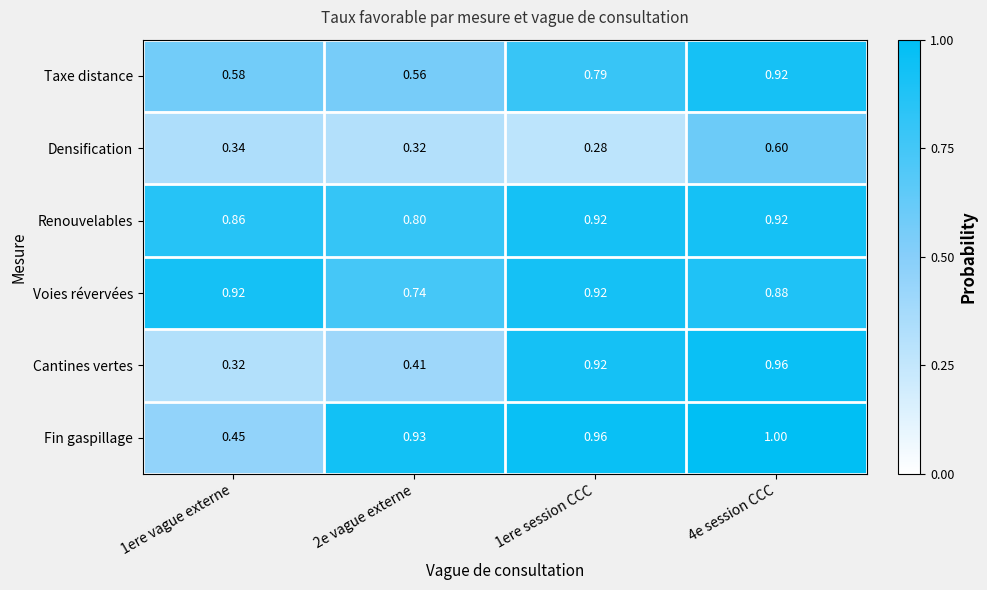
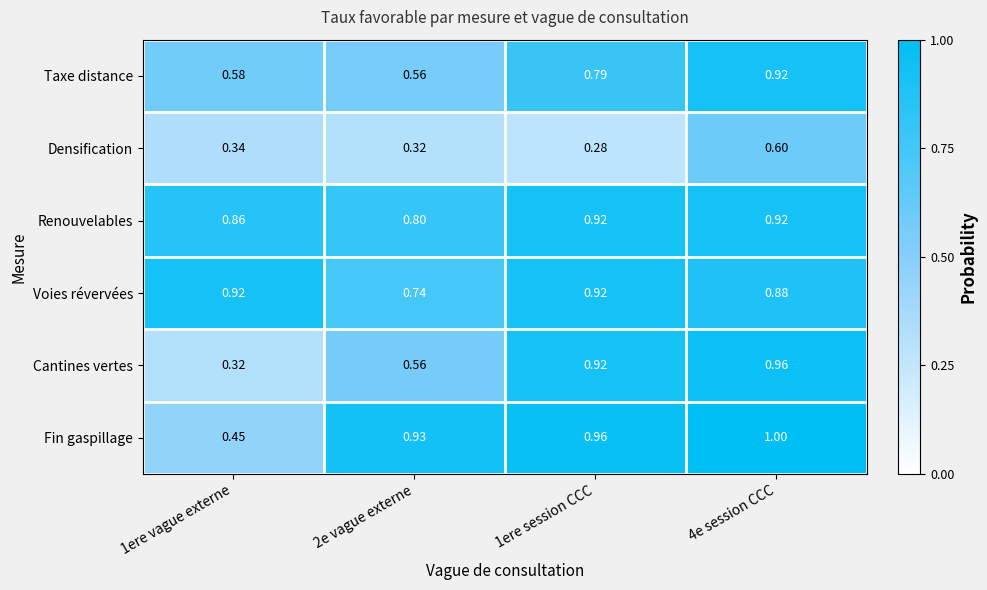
Cantines vertes, 2e vague externe: 0.41 -> 0.56
